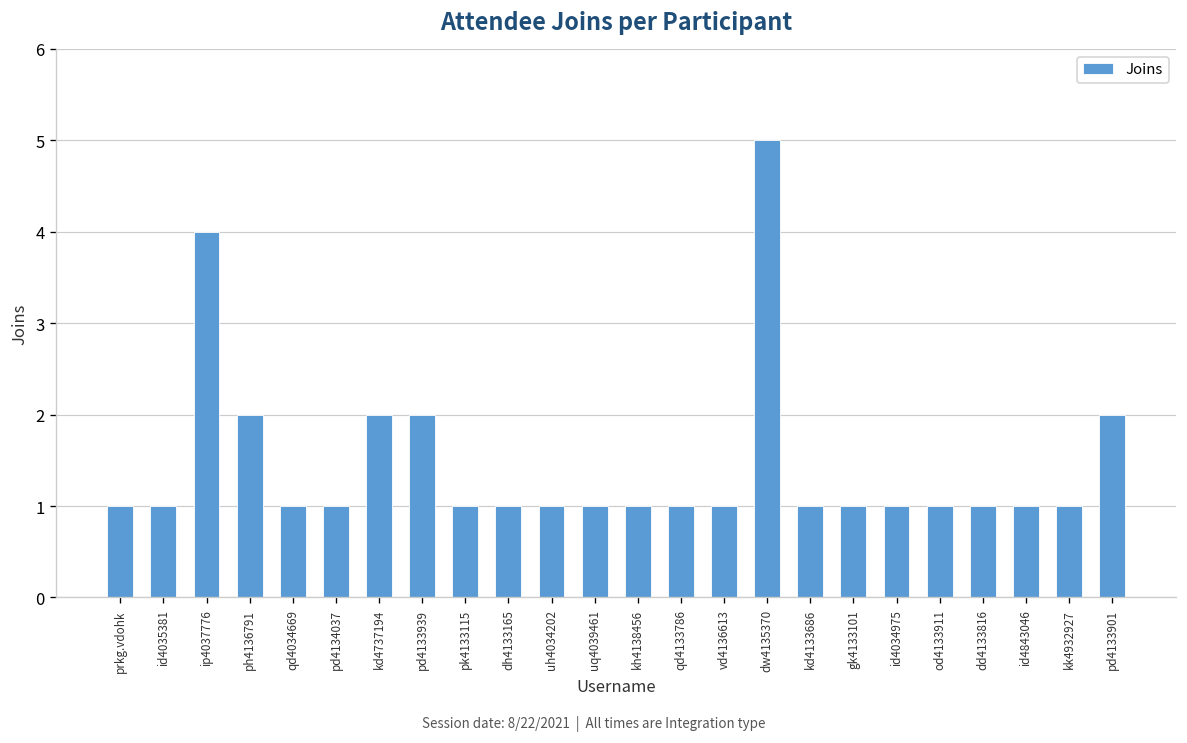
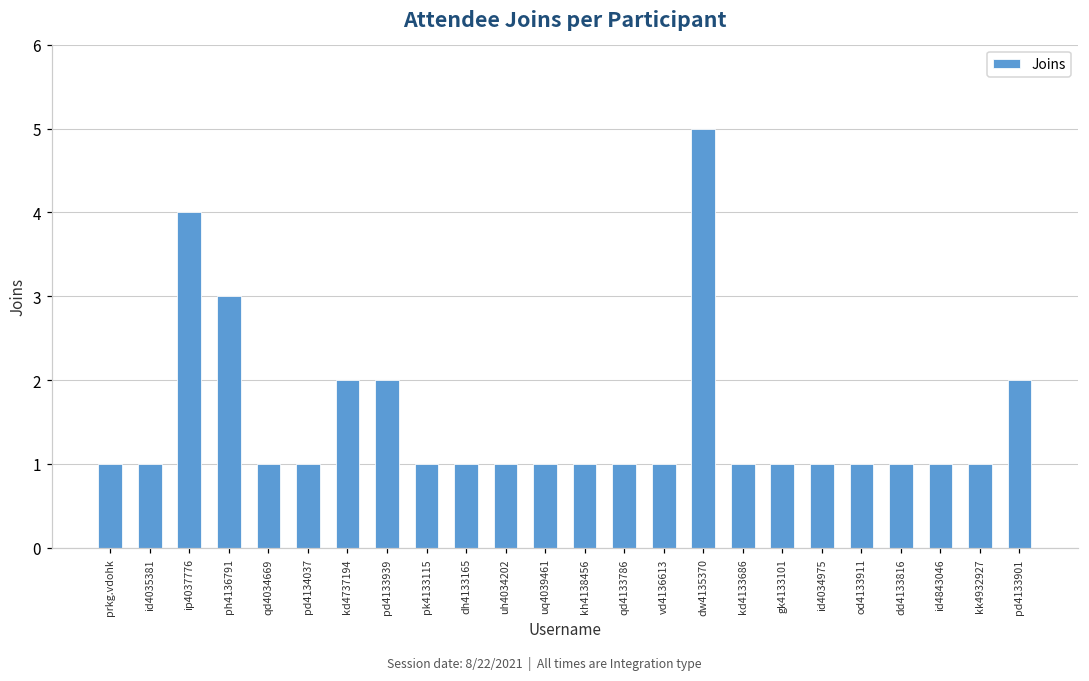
ph4136791: 2 -> 3
